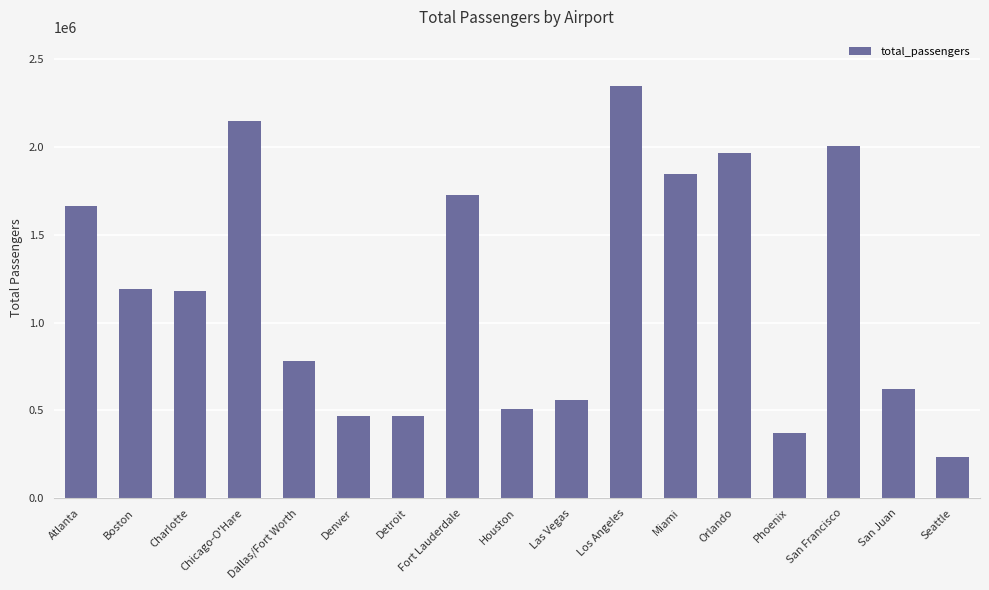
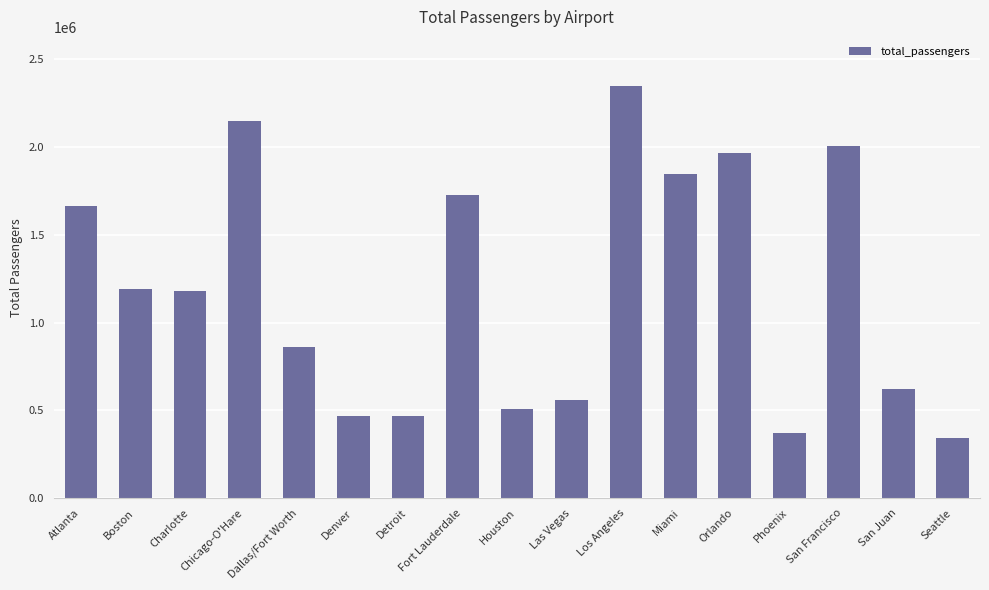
Dallas/Fort Worth: 780000 -> 860000
Seattle: 230000 -> 340000
